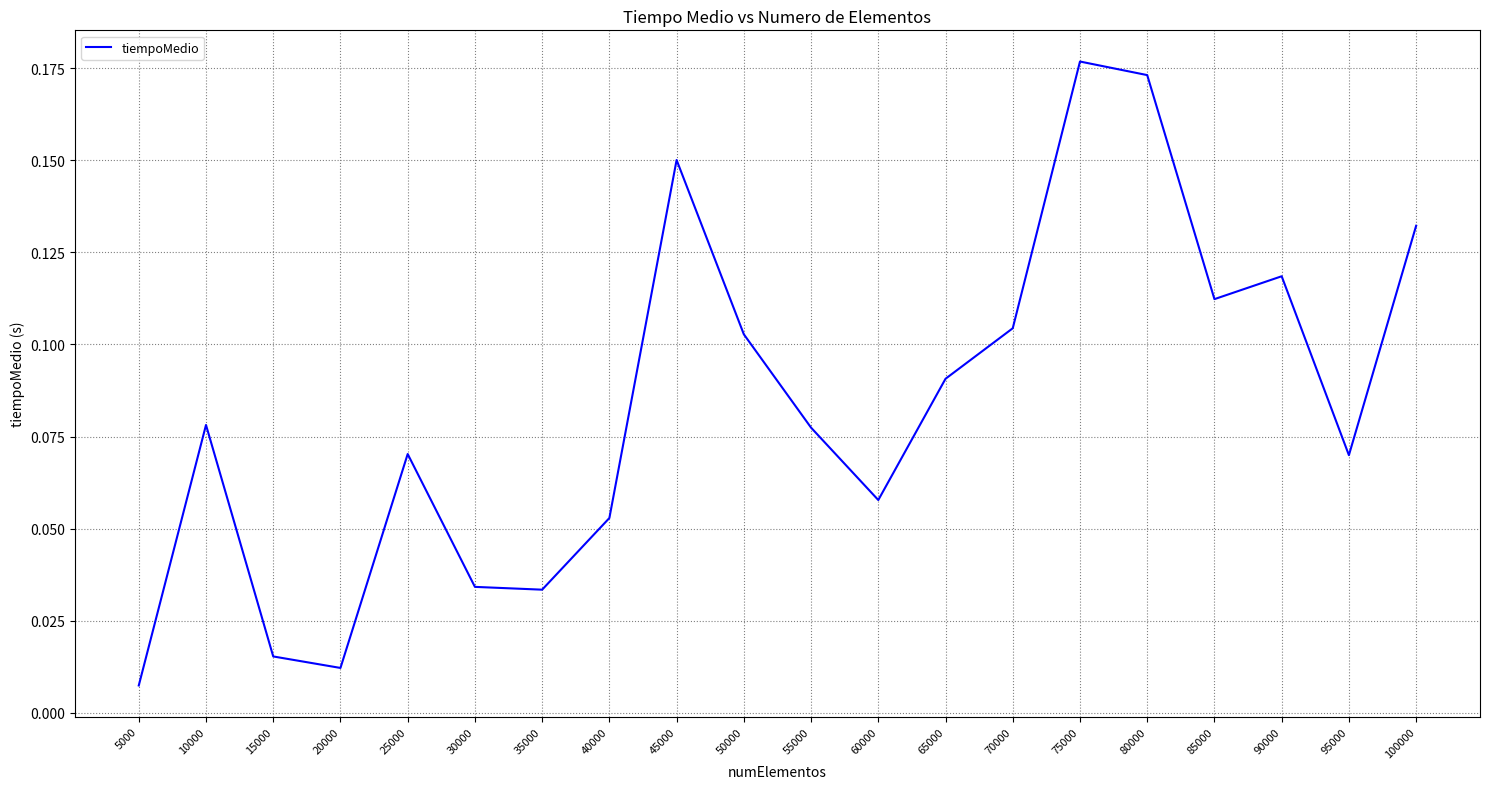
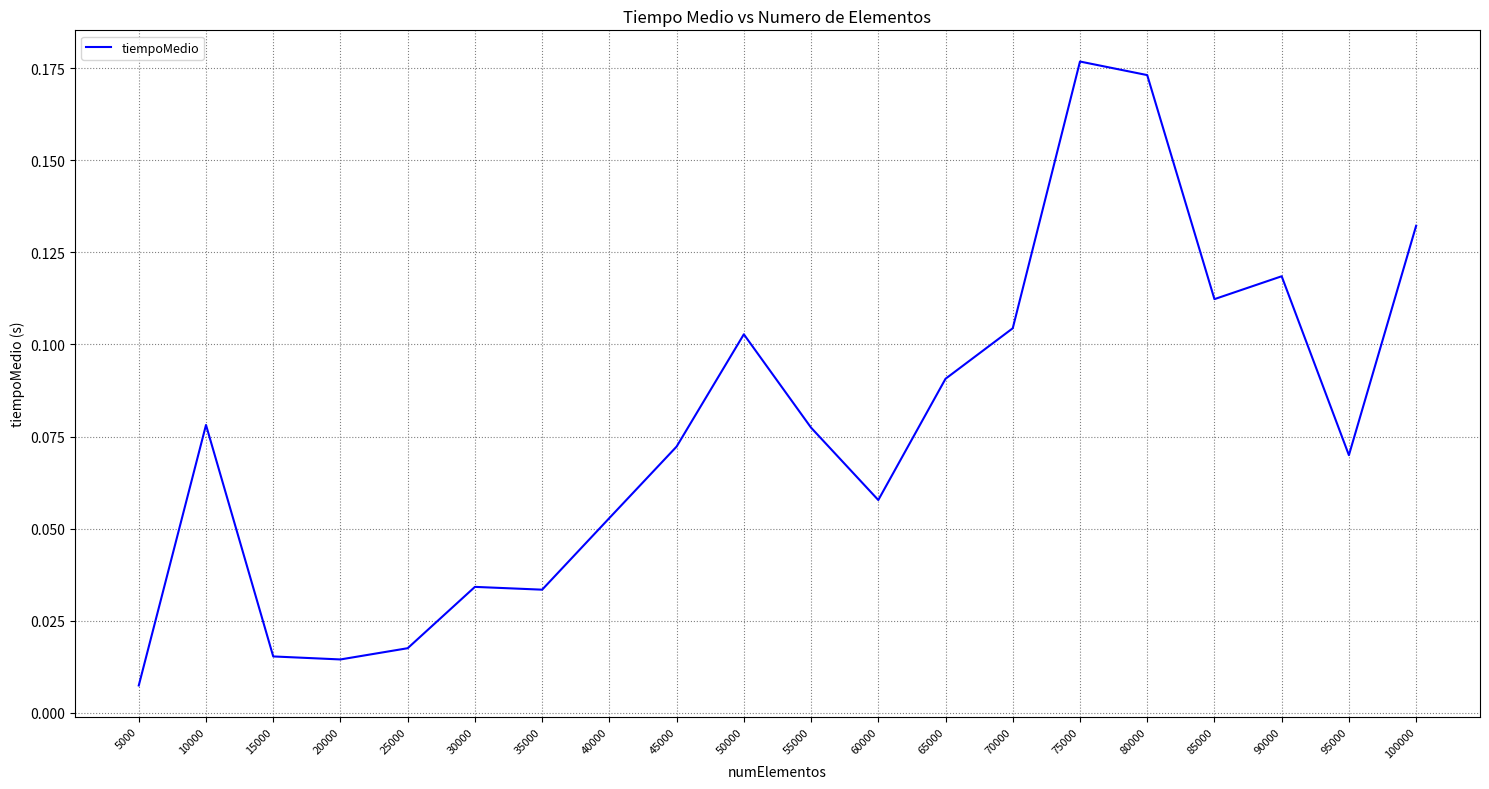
20000: 0.012 -> 0.014
25000: 0.070 -> 0.018
45000: 0.150 -> 0.072
